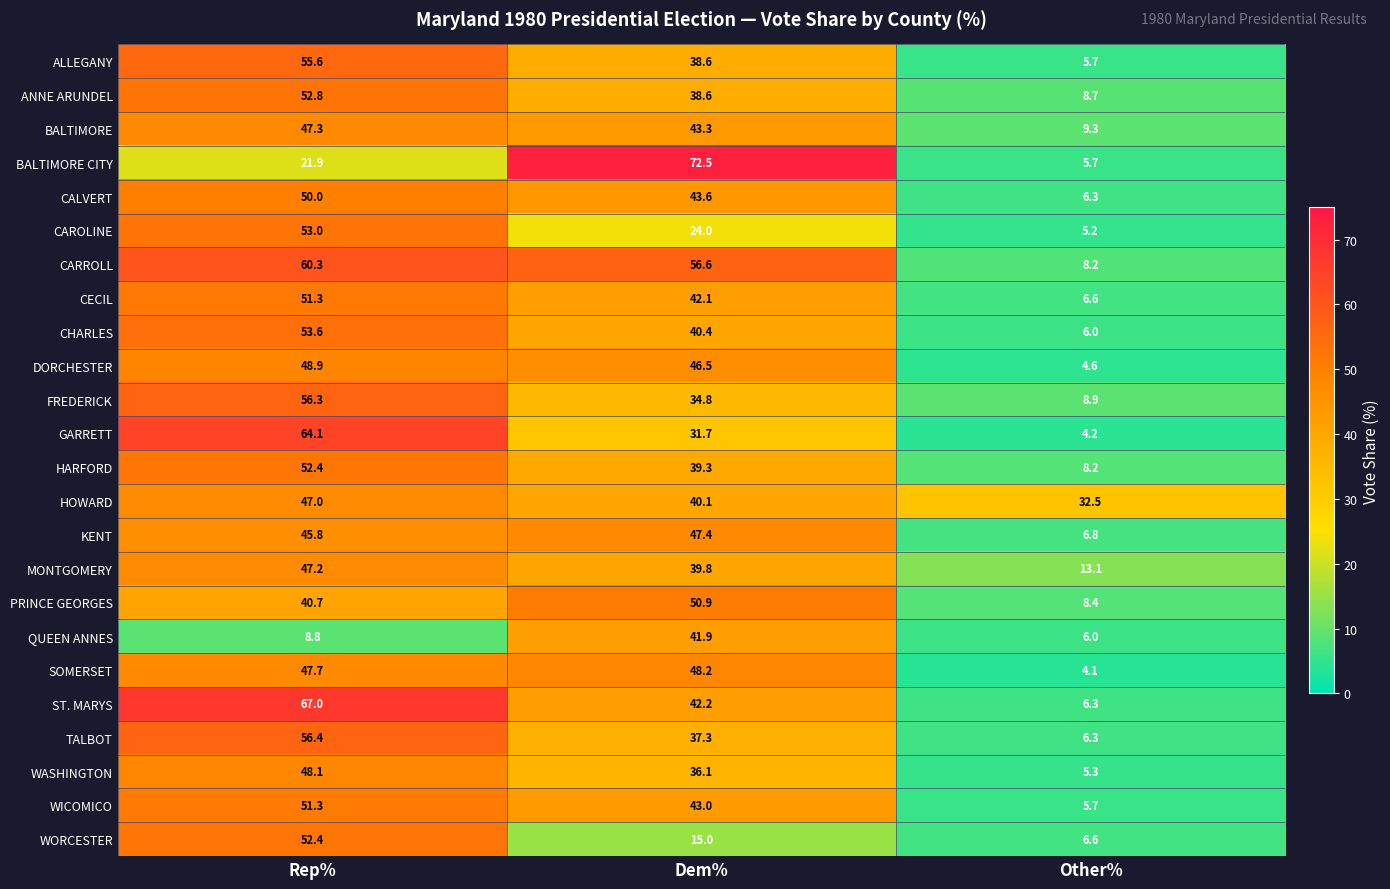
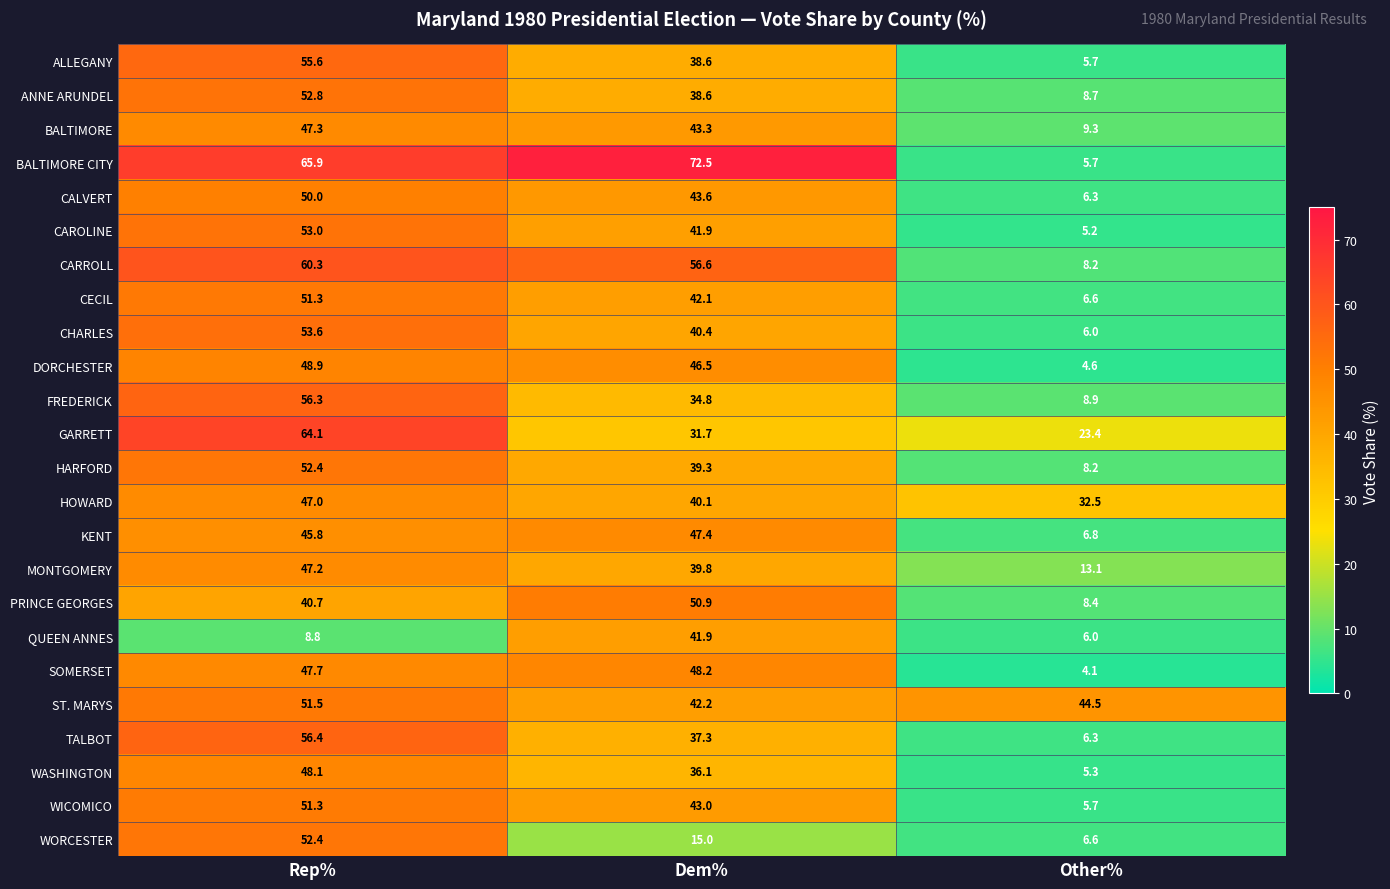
BALTIMORE CITY, Rep%: 21.9 -> 65.9
CAROLINE, Dem%: 24.0 -> 41.9
GARRETT, Other%: 4.2 -> 23.4
ST. MARYS, Rep%: 67.0 -> 51.5
ST. MARYS, Other%: 6.3 -> 44.5
